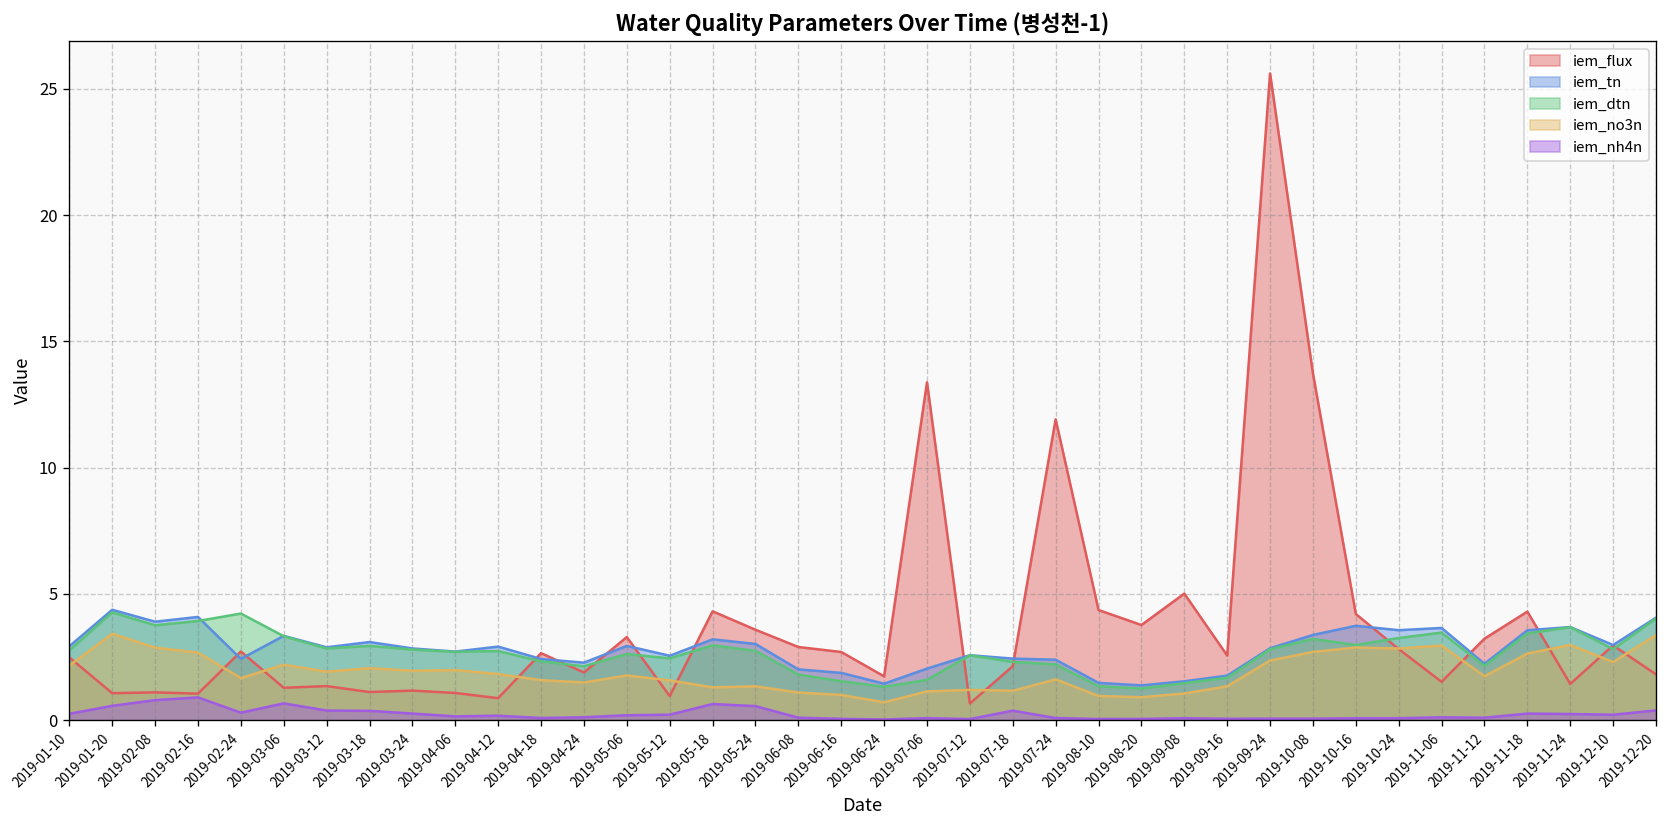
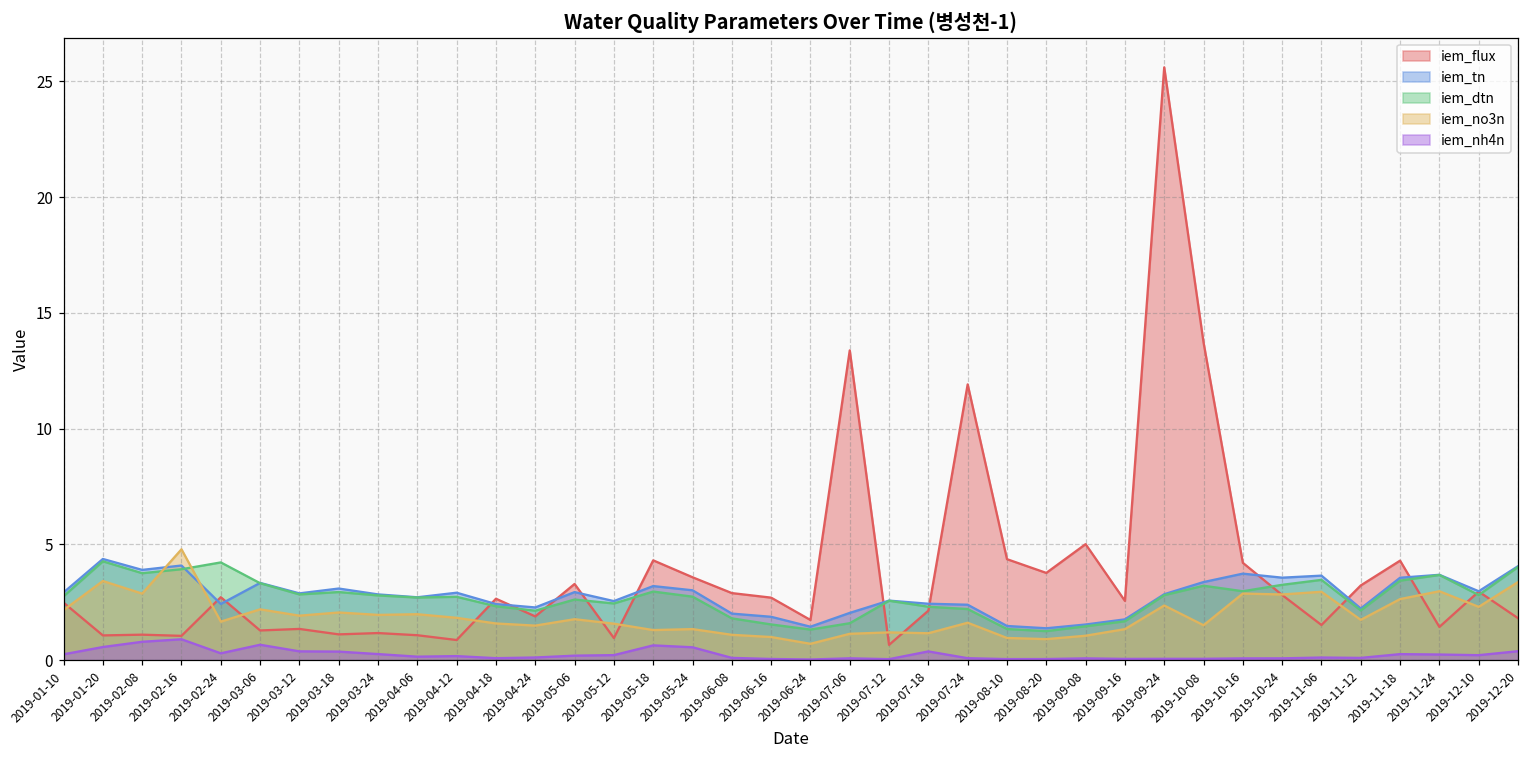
iem_no3n, 2019-02-16: 2.7 -> 4.8
iem_no3n, 2019-10-08: 2.7 -> 1.5
